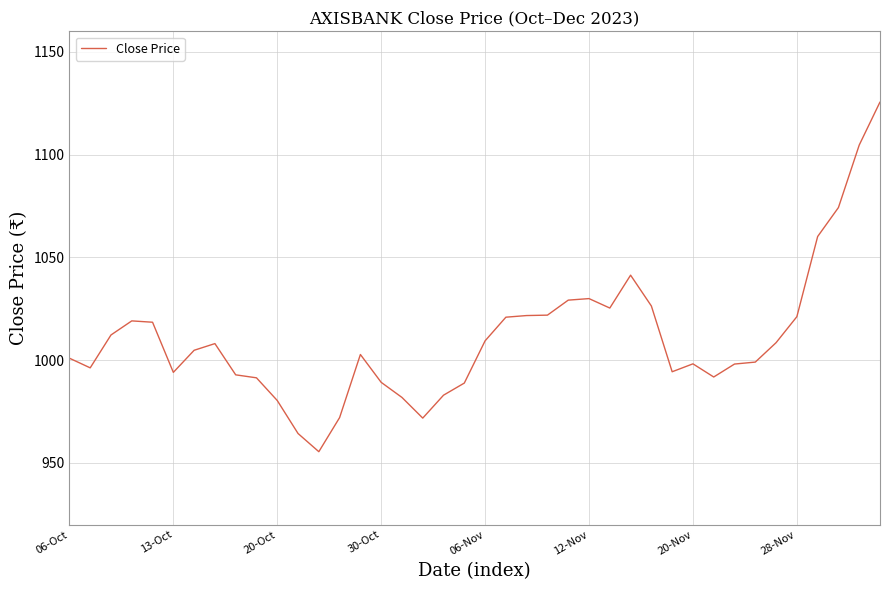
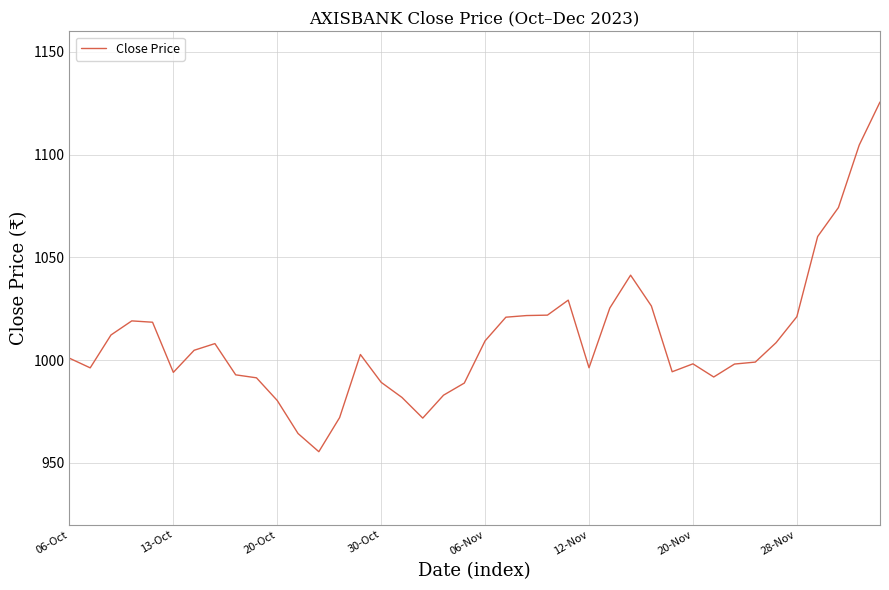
12-Nov: 1030 -> 996
